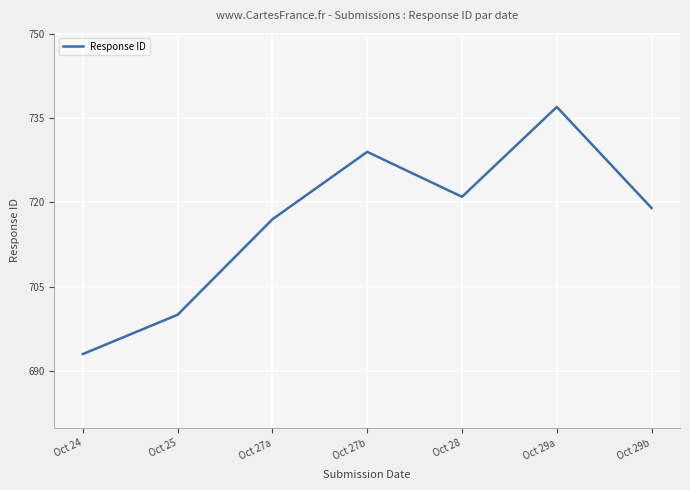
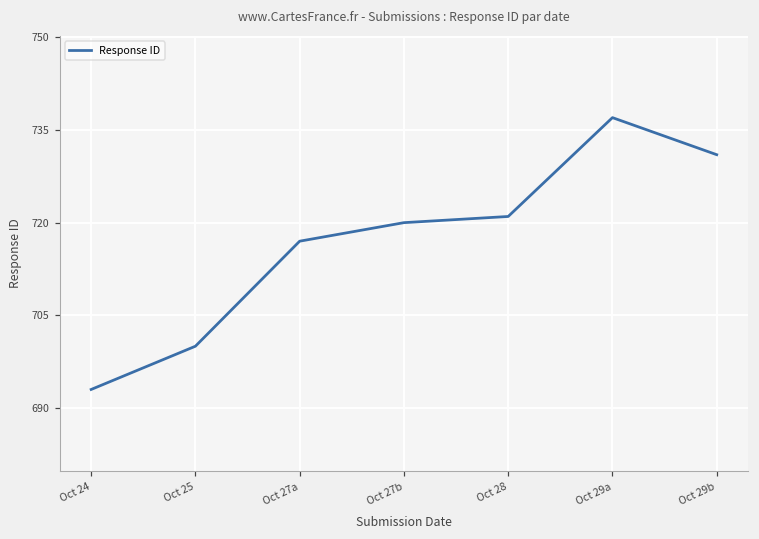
Response ID, Oct 27b: 729 -> 720
Response ID, Oct 29b: 719 -> 731
